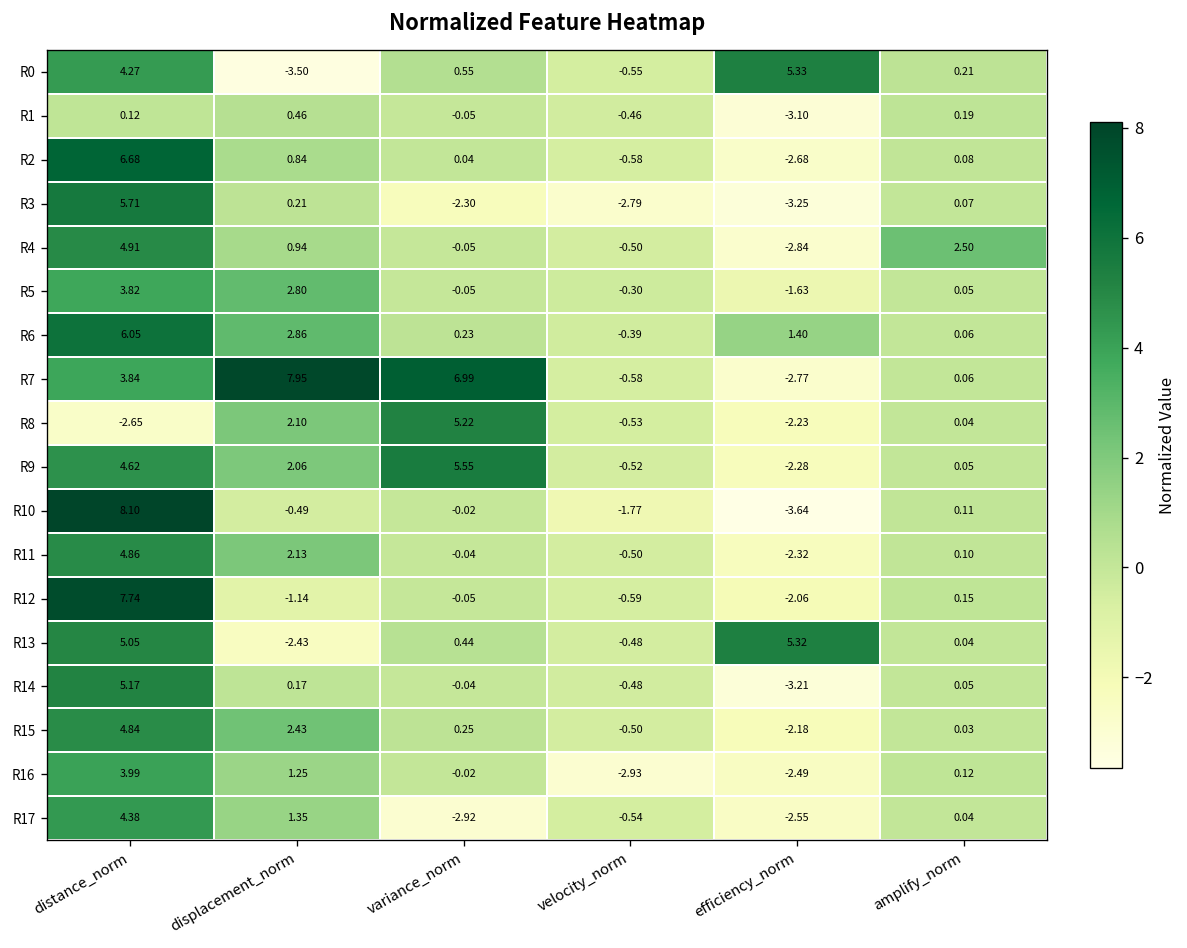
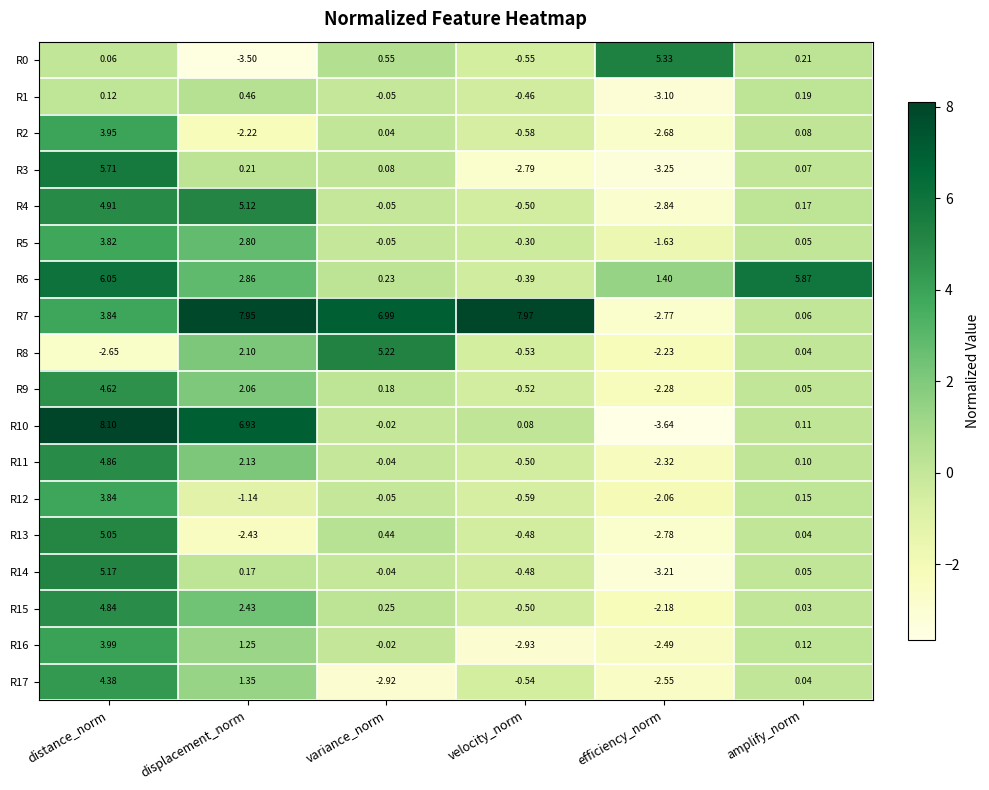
R0, distance_norm: 4.27 -> 0.06
R2, distance_norm: 6.68 -> 3.95
R2, displacement_norm: 0.84 -> -2.22
R3, variance_norm: -2.30 -> 0.08
R4, displacement_norm: 0.94 -> 5.12
R4, amplify_norm: 2.50 -> 0.17
R6, amplify_norm: 0.06 -> 5.87
R7, velocity_norm: -0.58 -> 7.97
R9, variance_norm: 5.55 -> 0.18
R10, displacement_norm: -0.49 -> 6.93
R10, velocity_norm: -1.77 -> 0.08
R12, distance_norm: 7.74 -> 3.84
R13, efficiency_norm: 5.32 -> -2.78
